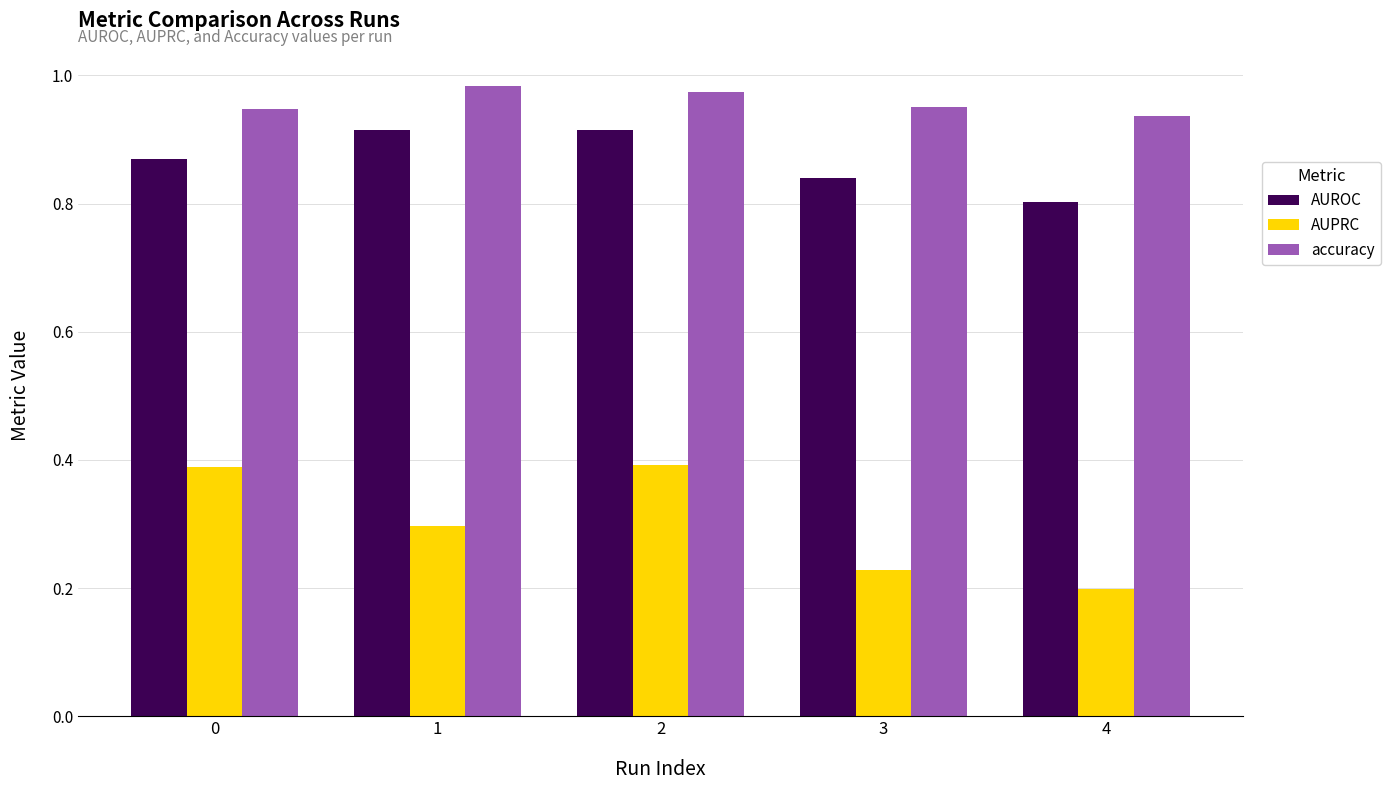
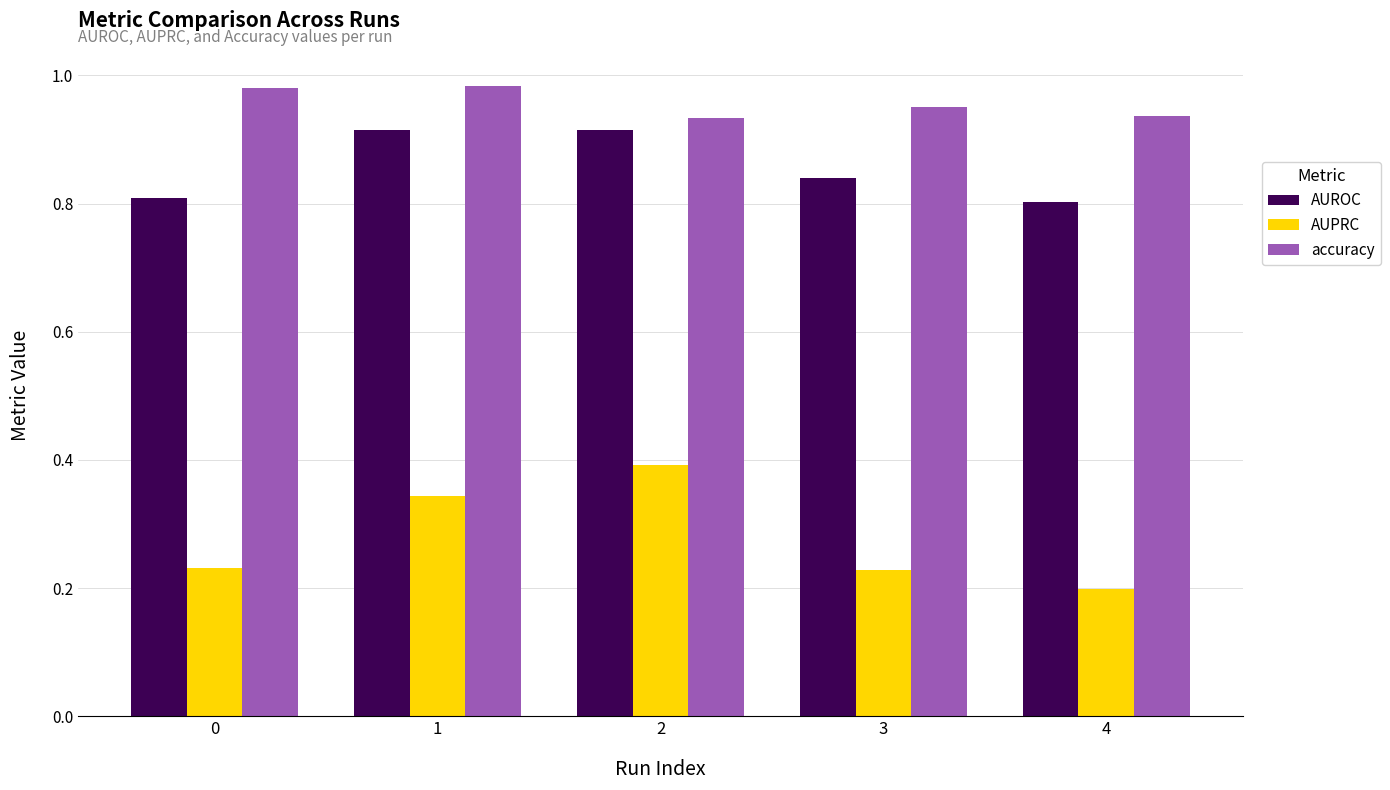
AUROC, 0: 0.87 -> 0.81
AUPRC, 0: 0.39 -> 0.23
accuracy, 0: 0.95 -> 0.98
AUPRC, 1: 0.30 -> 0.34
accuracy, 2: 0.97 -> 0.93
